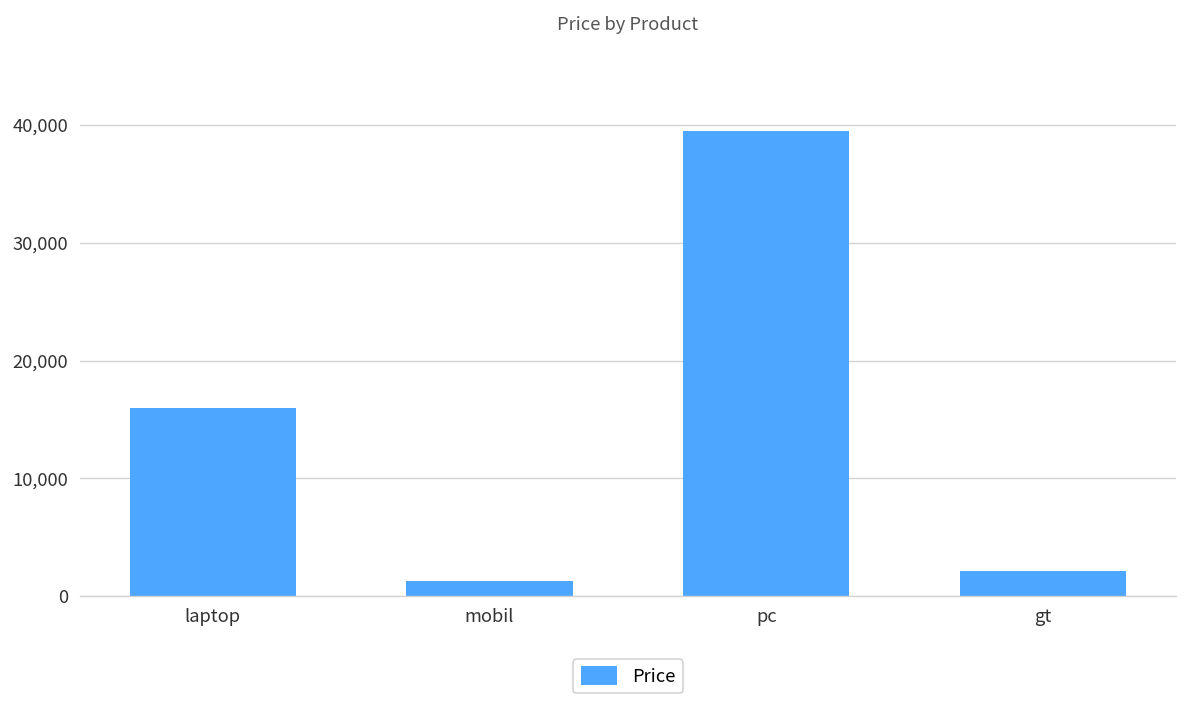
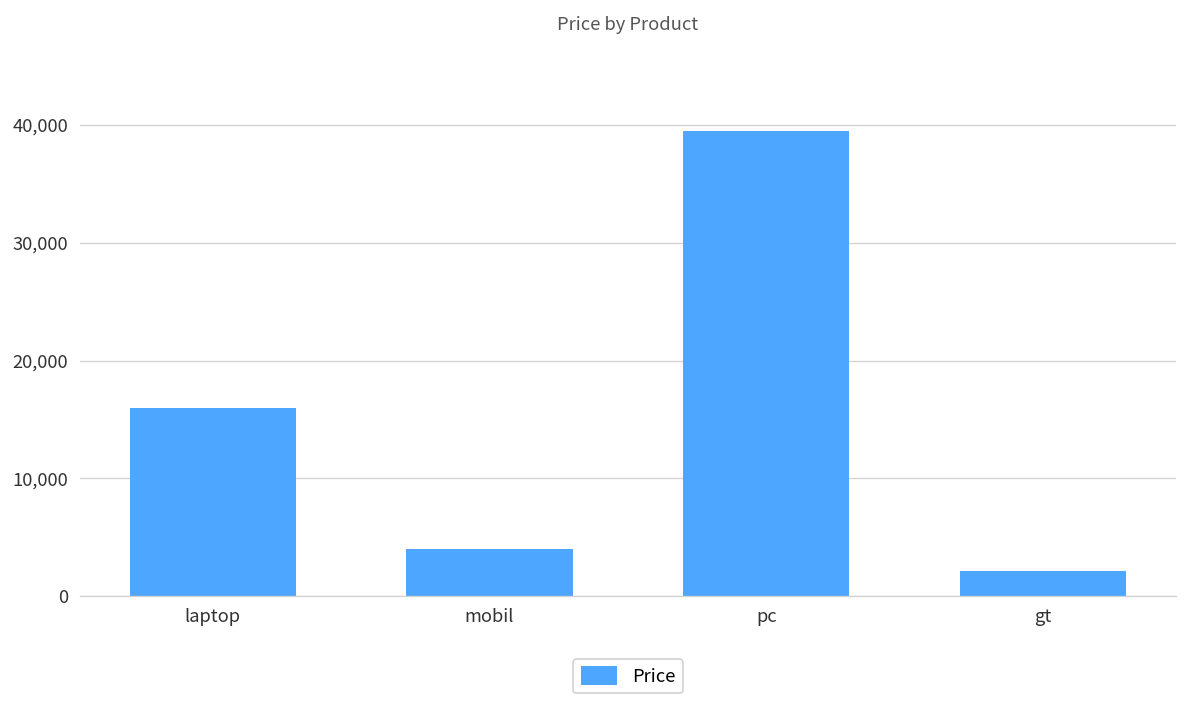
mobil: 1,000 -> 4,000
